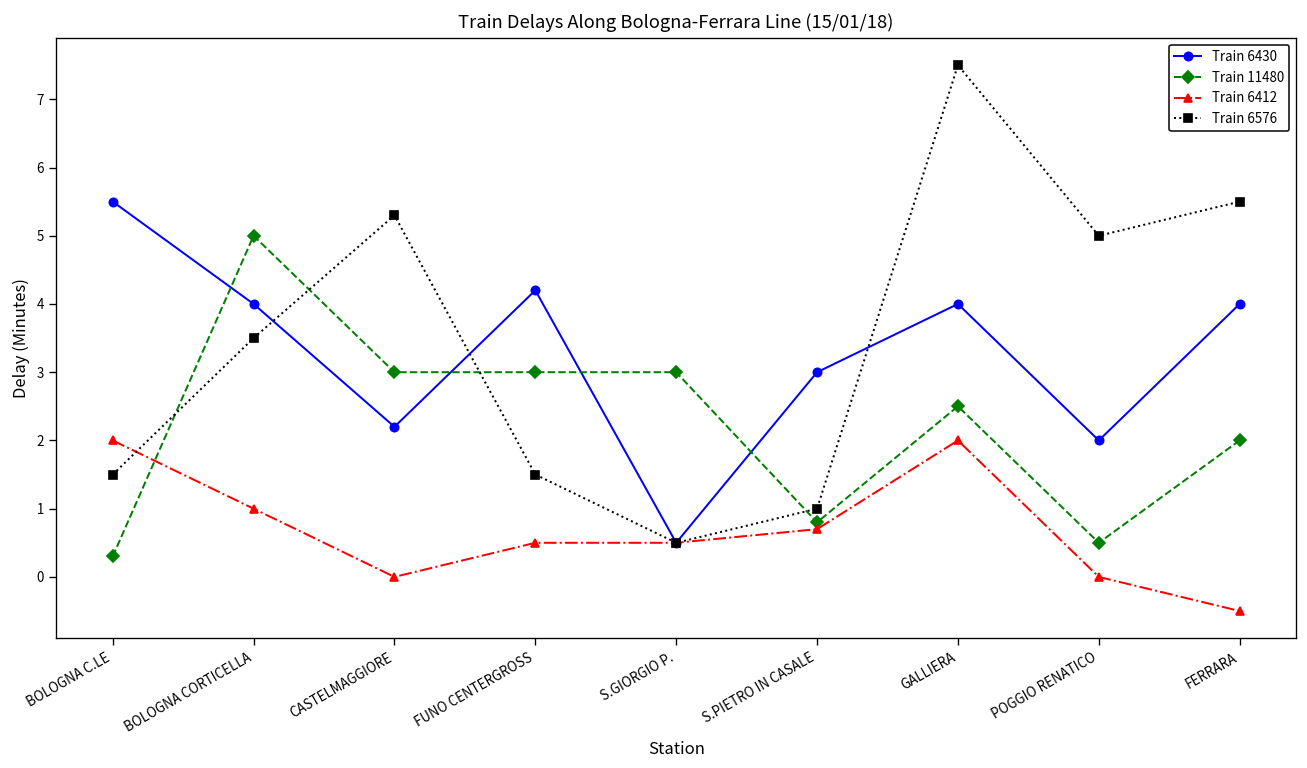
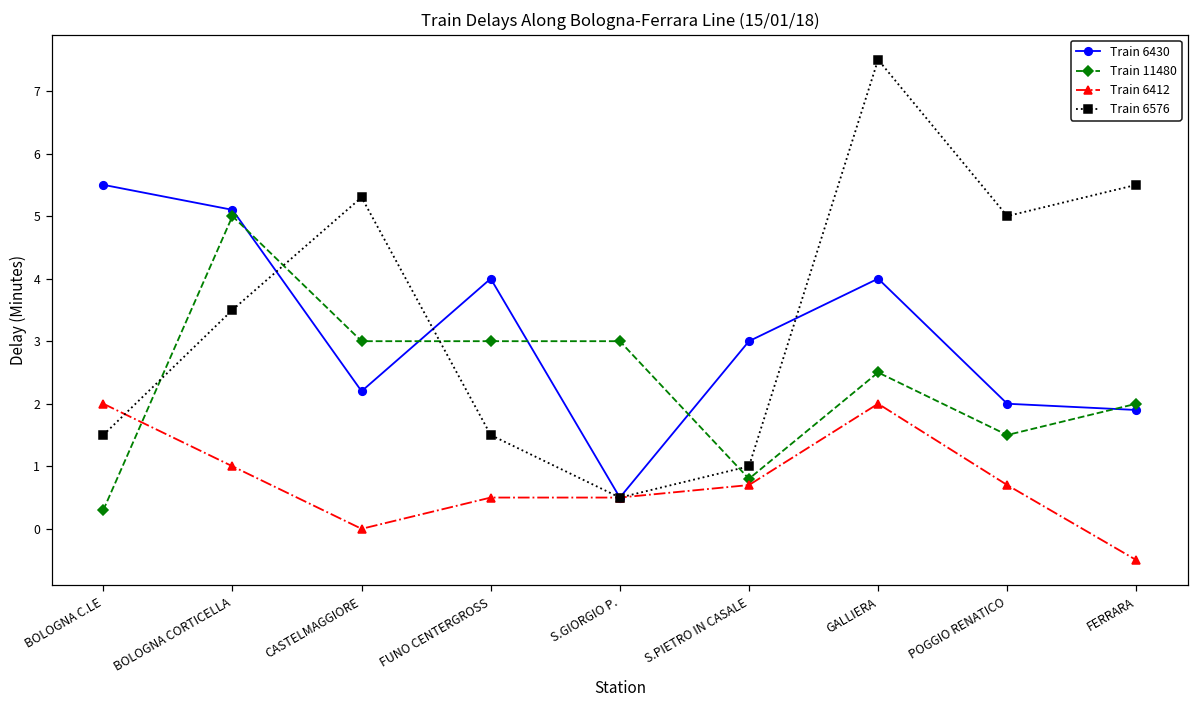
Train 6430, BOLOGNA CORTICELLA: 4.0 -> 5.1
Train 6430, FUNO CENTERGROSS: 4.2 -> 4.0
Train 11480, POGGIO RENATICO: 0.5 -> 1.5
Train 6412, POGGIO RENATICO: 0.0 -> 0.7
Train 6430, FERRARA: 4.0 -> 1.9
